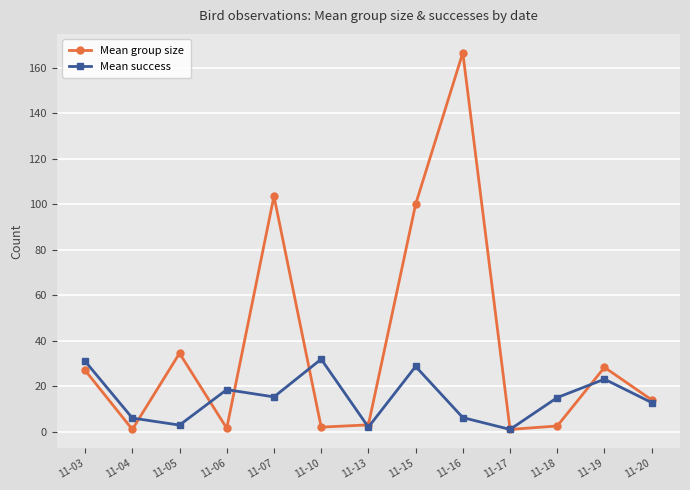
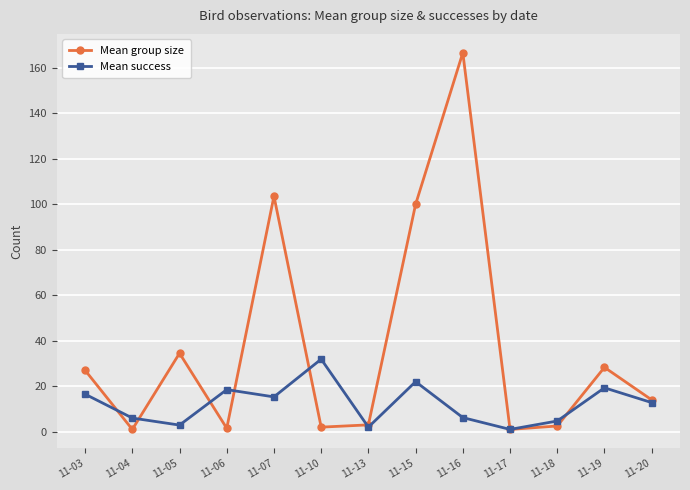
Mean success, 11-03: 31 -> 17
Mean success, 11-15: 29 -> 22
Mean success, 11-18: 15 -> 5
Mean success, 11-19: 23 -> 19
